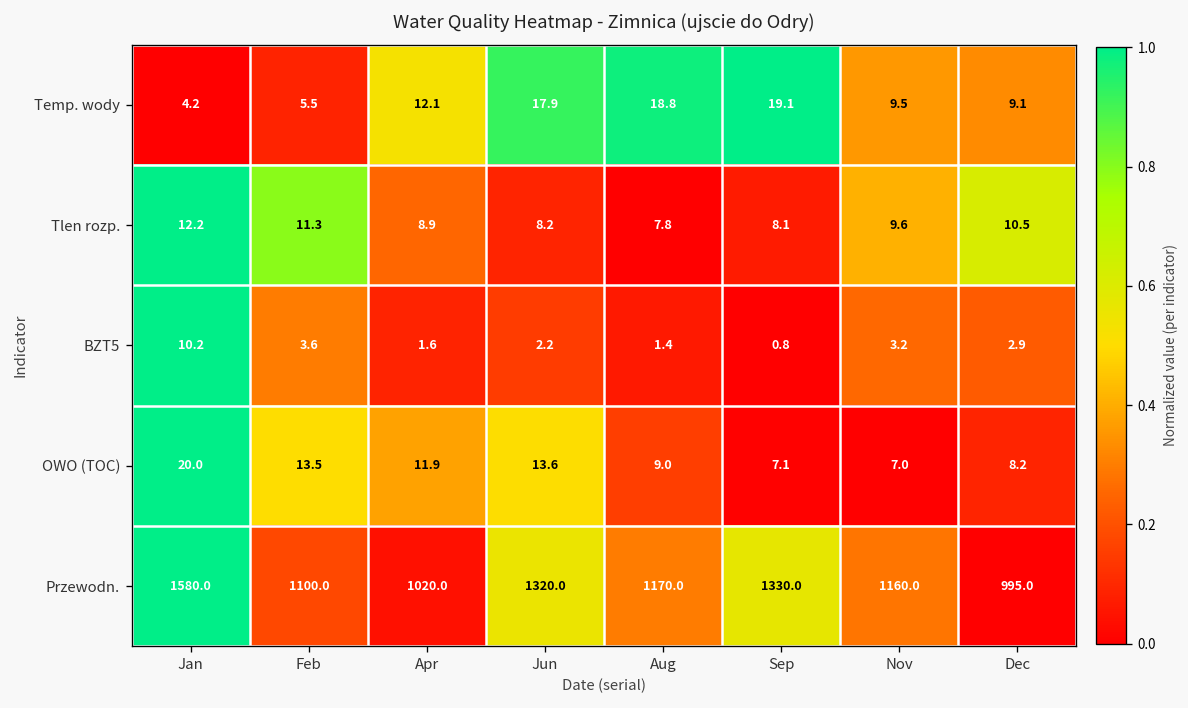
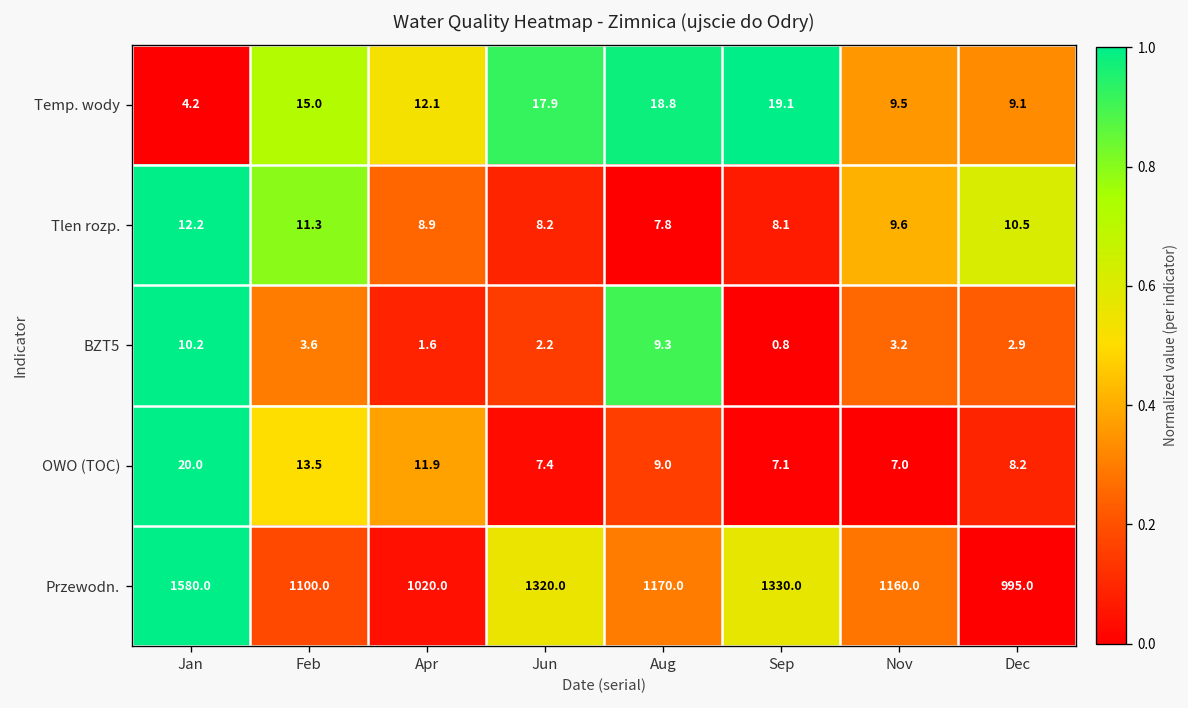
Temp. wody, Feb: 5.5 -> 15.0
BZT5, Aug: 1.4 -> 9.3
OWO (TOC), Jun: 13.6 -> 7.4
